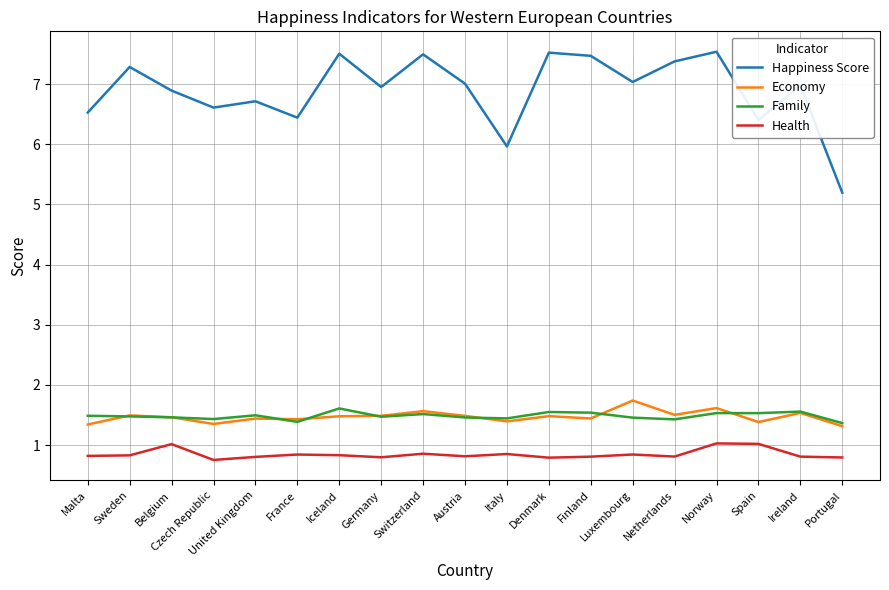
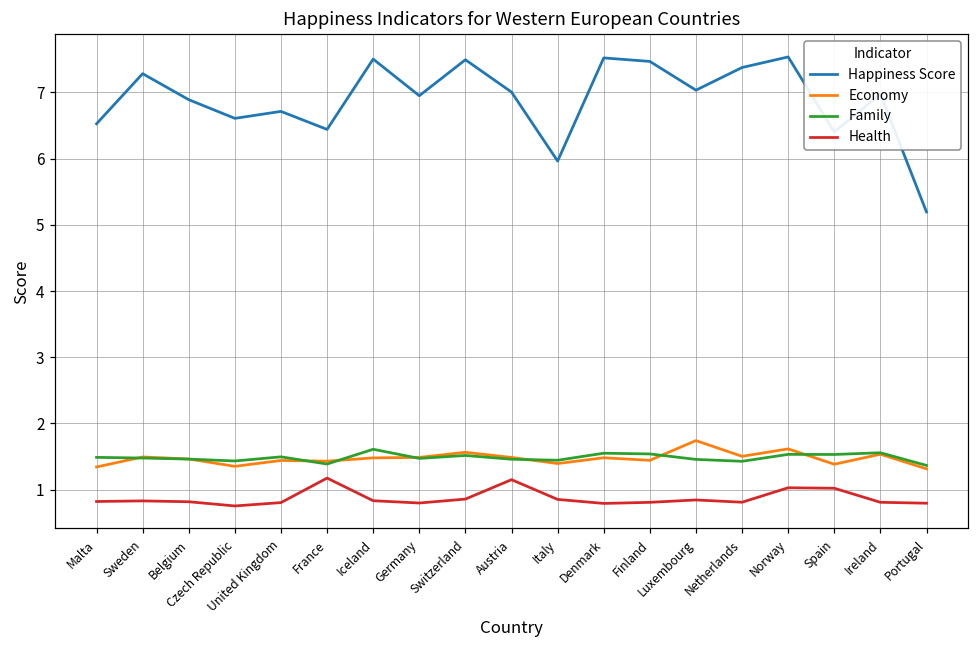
Health, Belgium: 1.0 -> 0.8
Health, France: 0.8 -> 1.2
Health, Austria: 0.8 -> 1.2
